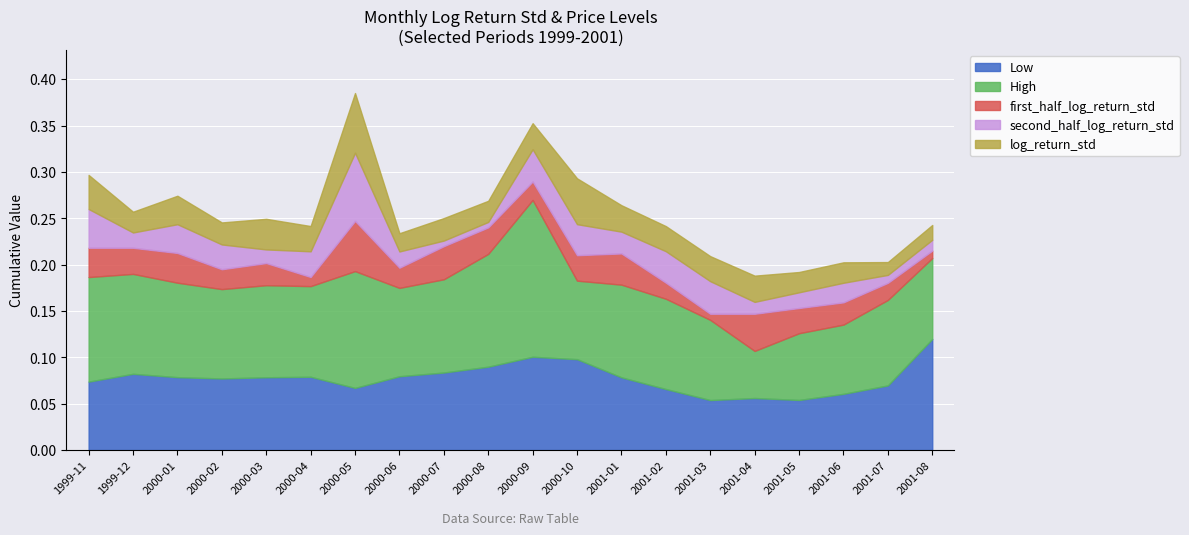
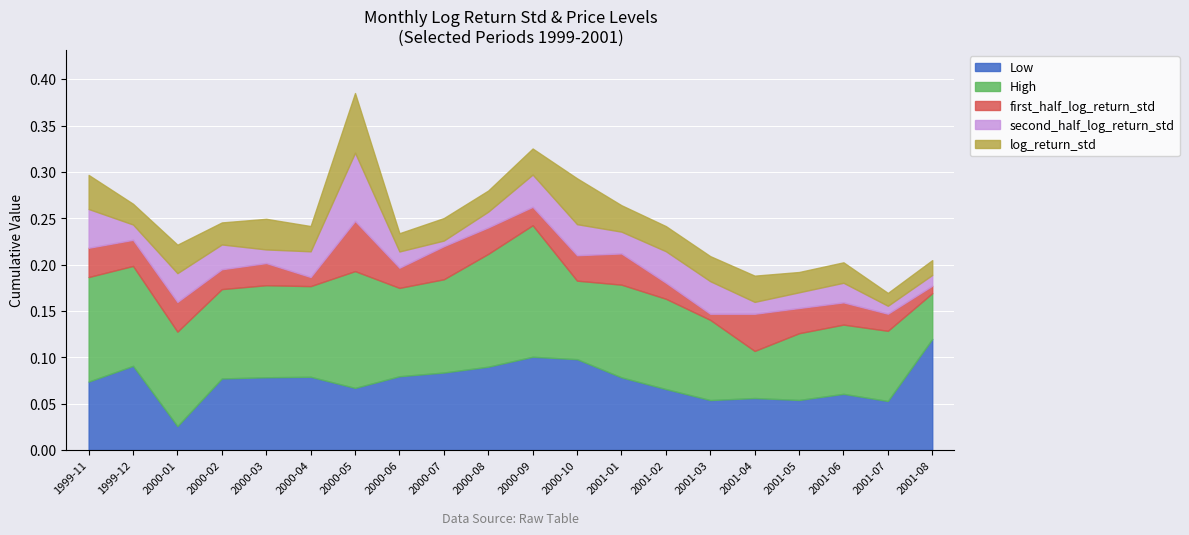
Low, 1999-12: 0.08 -> 0.09
Low, 2000-01: 0.08 -> 0.03
second_half_log_return_std, 2000-08: 0.01 -> 0.02
High, 2000-09: 0.17 -> 0.14
Low, 2001-07: 0.07 -> 0.05
High, 2001-07: 0.09 -> 0.08
High, 2001-08: 0.09 -> 0.05
